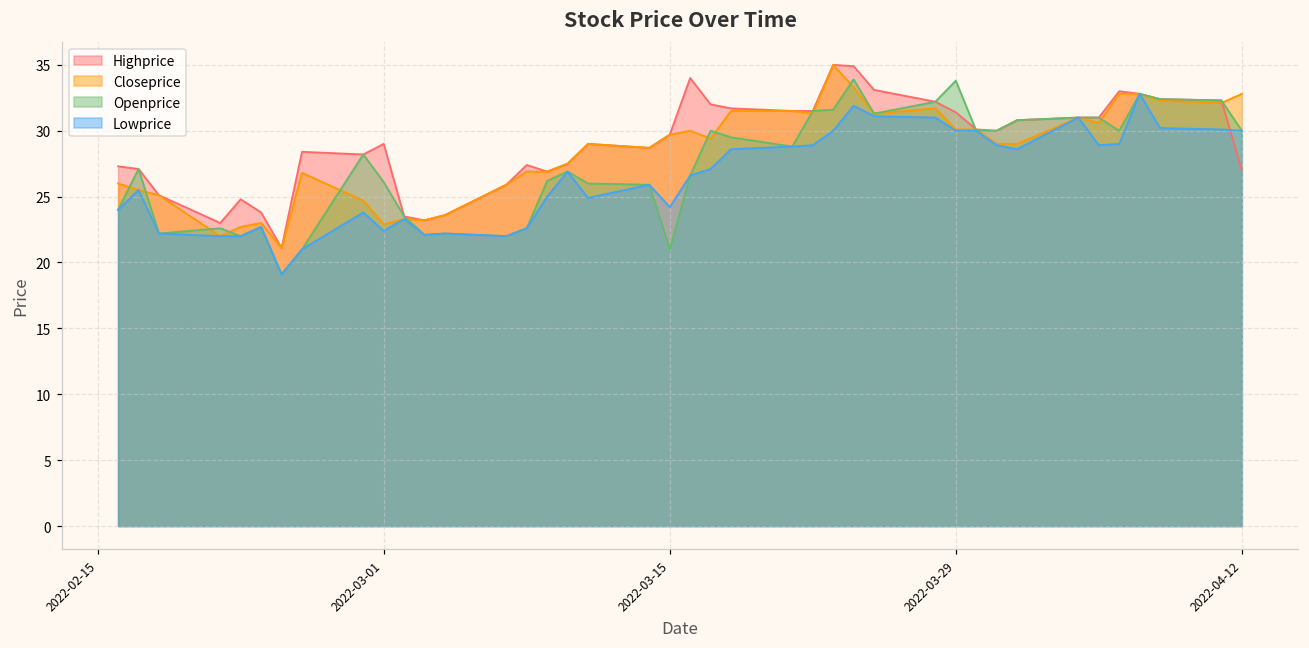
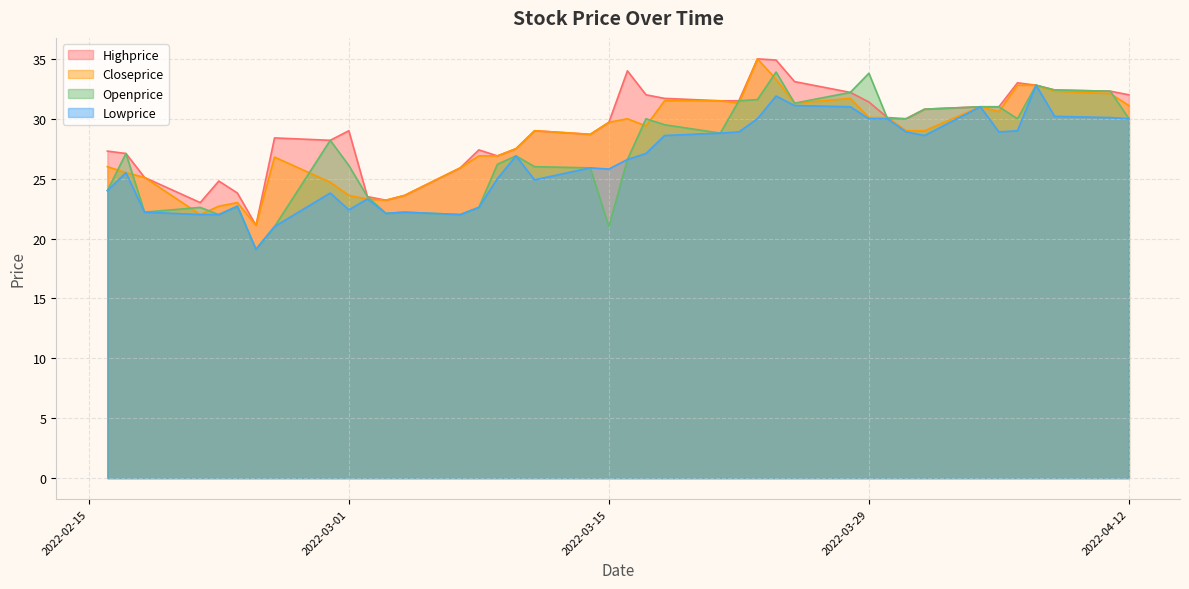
Closeprice, 2022-03-01: 22.9 -> 23.6
Lowprice, 2022-03-15: 24.2 -> 25.8
Highprice, 2022-04-12: 27 -> 32
Closeprice, 2022-04-12: 32.8 -> 31.1
